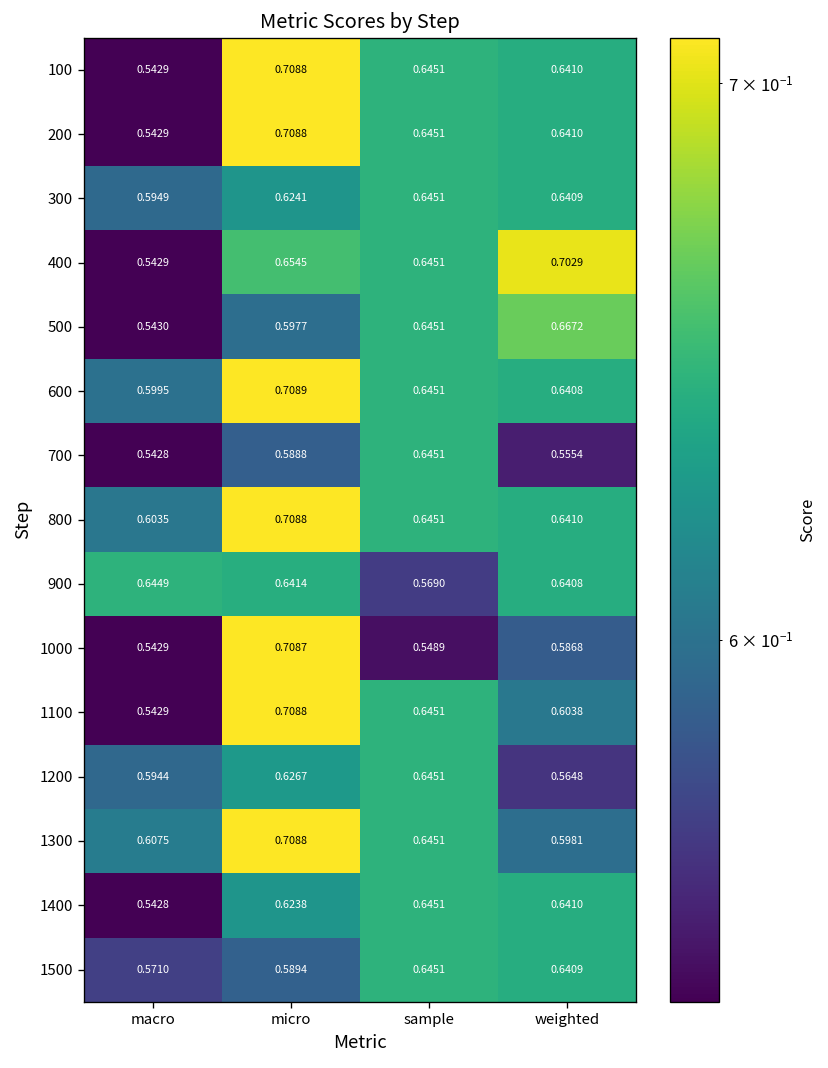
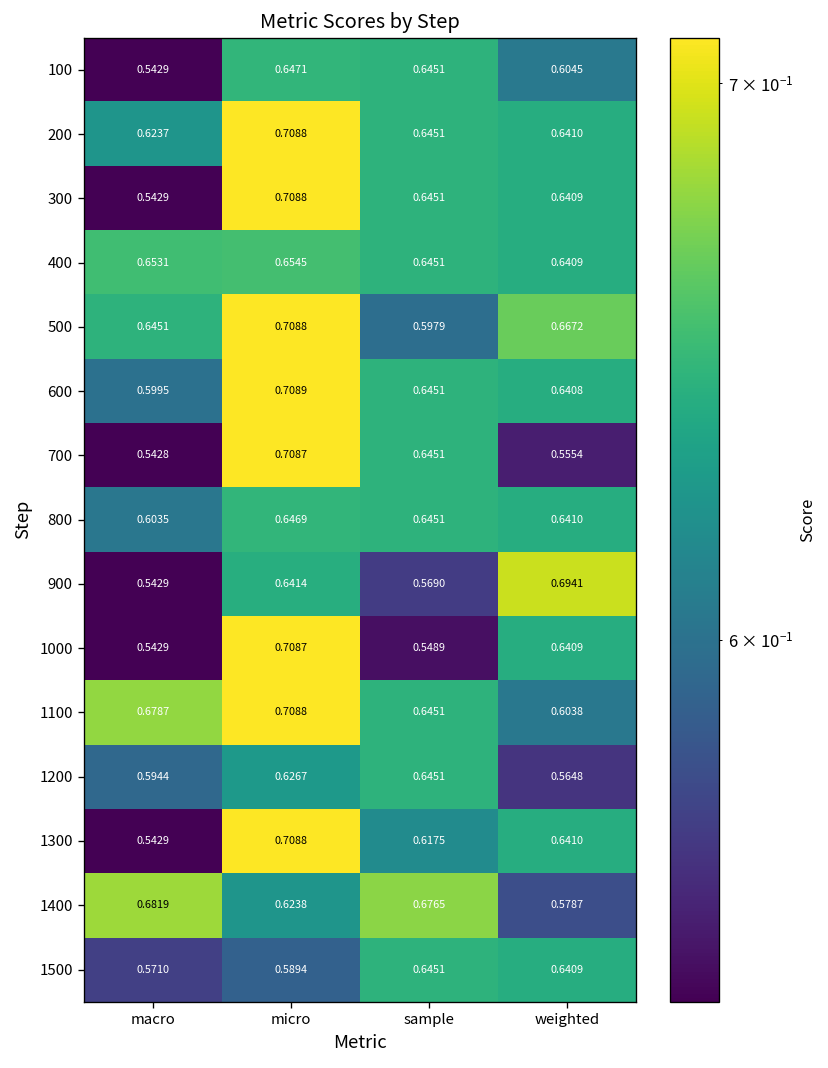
100, micro: 0.7088 -> 0.6471
100, weighted: 0.6410 -> 0.6045
200, macro: 0.5429 -> 0.6237
300, macro: 0.5949 -> 0.5429
300, micro: 0.6241 -> 0.7088
400, macro: 0.5429 -> 0.6531
400, weighted: 0.7029 -> 0.6409
500, macro: 0.5430 -> 0.6451
500, micro: 0.5977 -> 0.7088
500, sample: 0.6451 -> 0.5979
700, micro: 0.5888 -> 0.7087
800, micro: 0.7088 -> 0.6469
900, macro: 0.6449 -> 0.5429
900, weighted: 0.6408 -> 0.6941
1000, weighted: 0.5868 -> 0.6409
1100, macro: 0.5429 -> 0.6787
1300, macro: 0.6075 -> 0.5429
1300, sample: 0.6451 -> 0.6175
1300, weighted: 0.5981 -> 0.6410
1400, macro: 0.5428 -> 0.6819
1400, sample: 0.6451 -> 0.6765
1400, weighted: 0.6410 -> 0.5787
